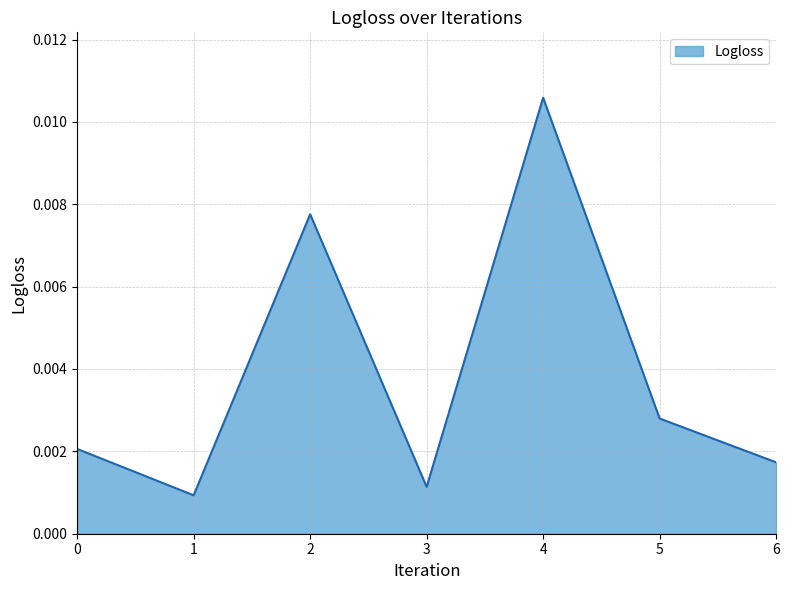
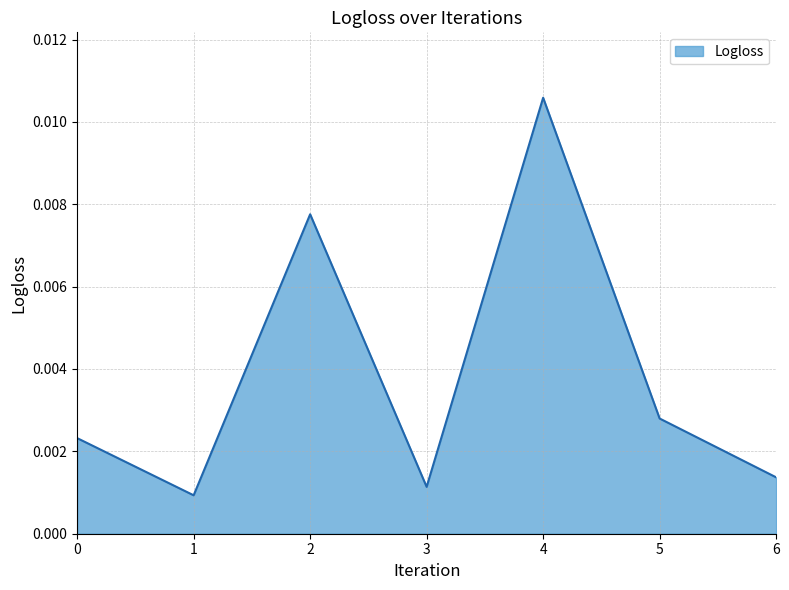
0: 0.0021 -> 0.0023
6: 0.0017 -> 0.0014
